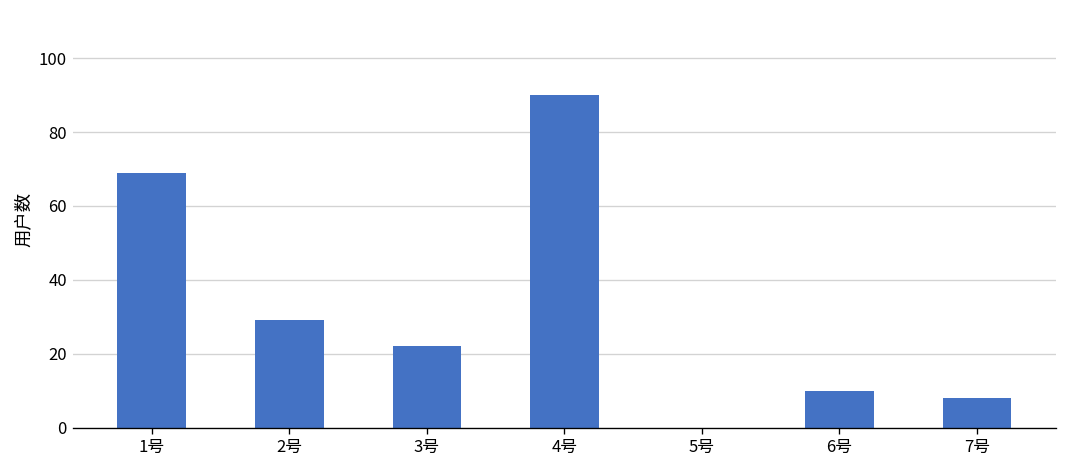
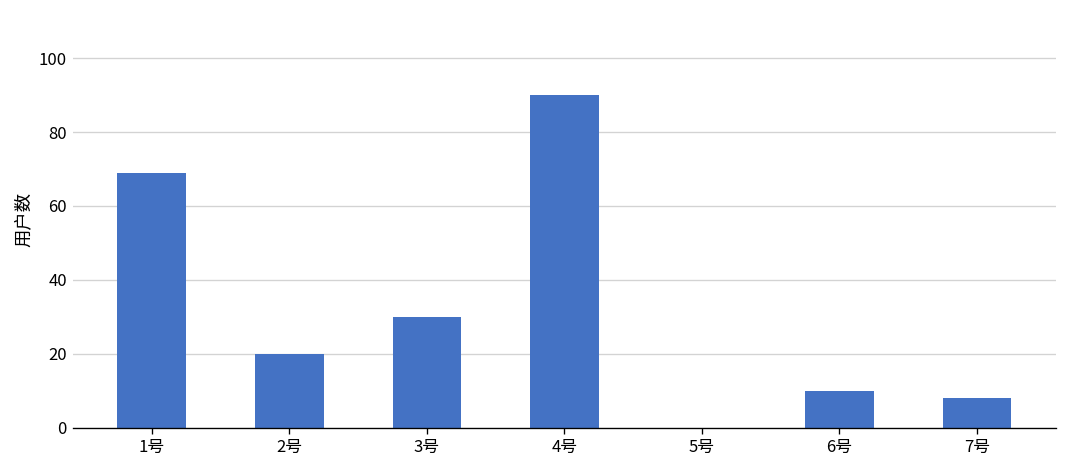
2号: 29 -> 20
3号: 22 -> 30
